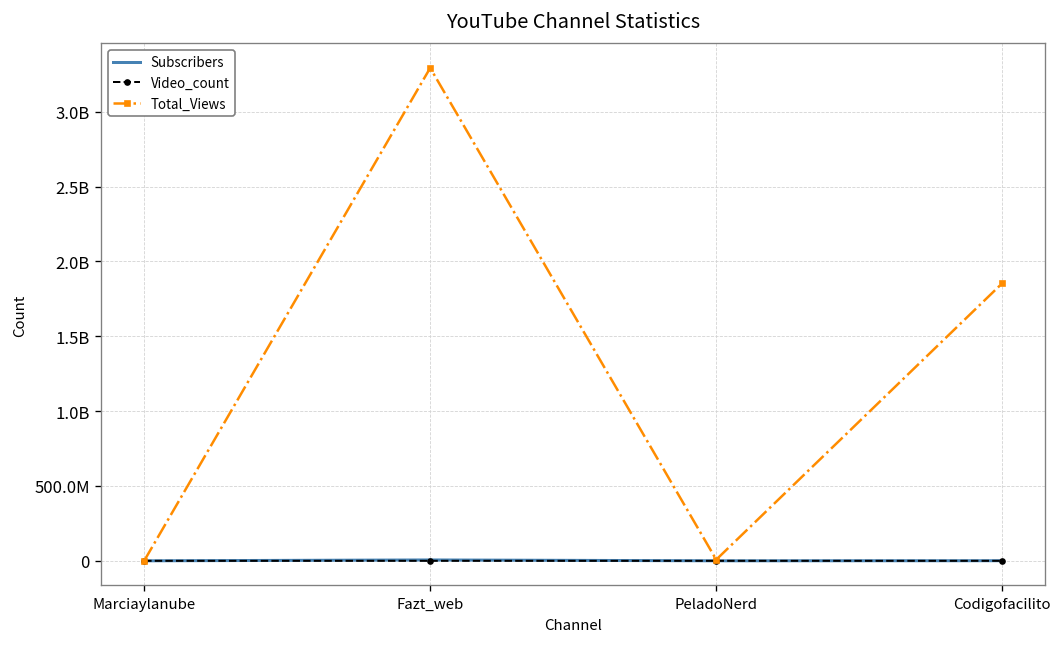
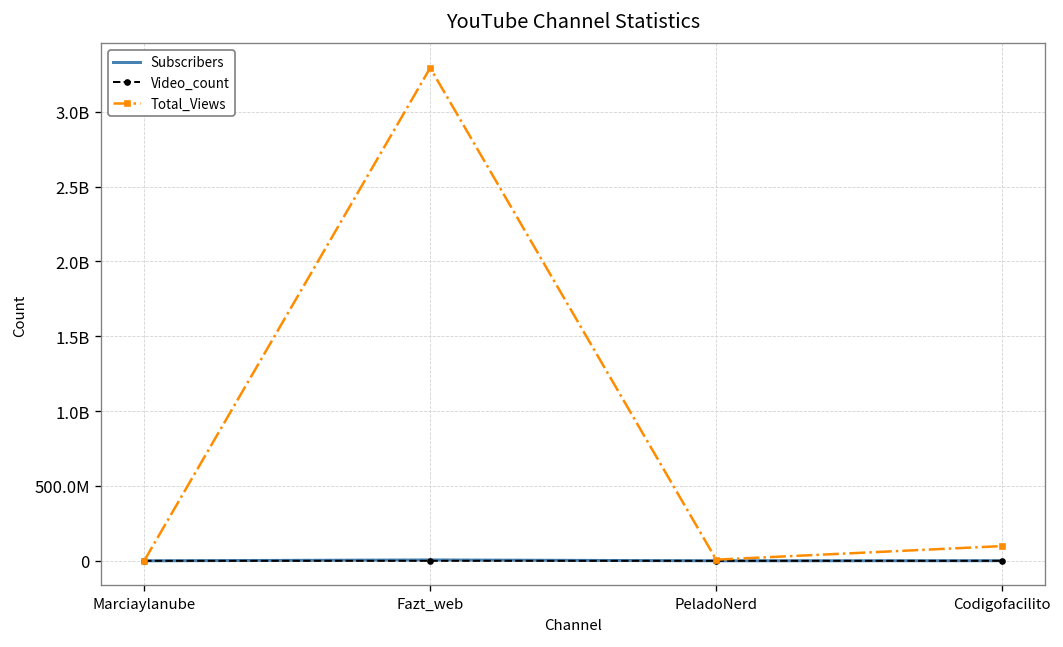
Total_Views, Codigofacilito: 1850000000 -> 100000000
